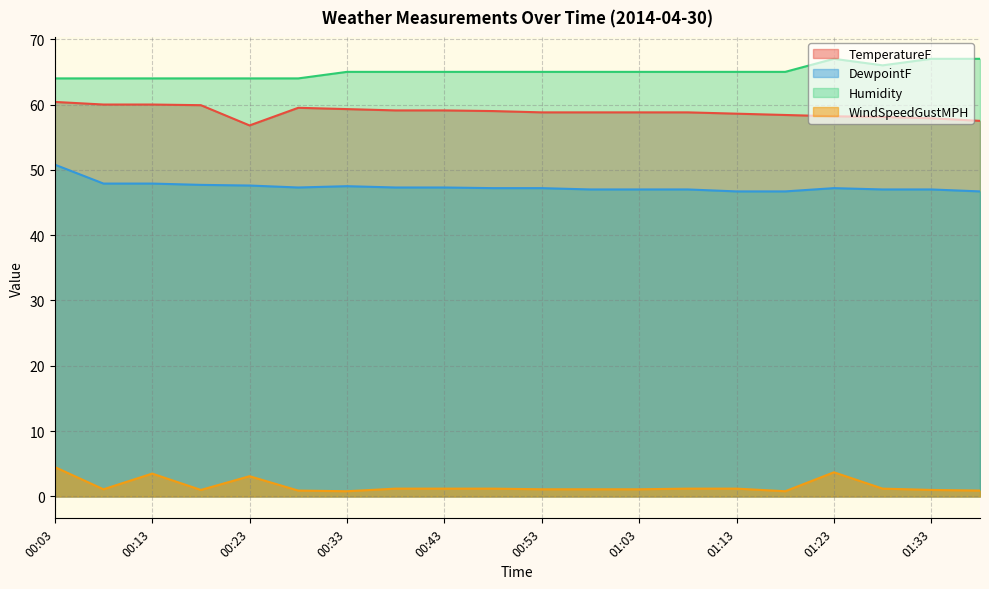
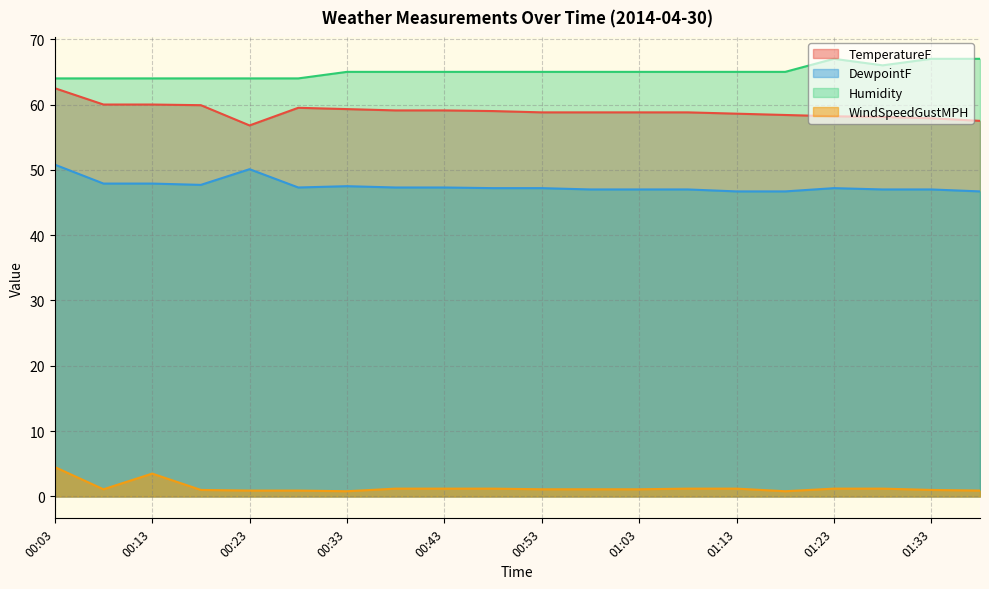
TemperatureF, 00:03: 60 -> 63
DewpointF, 00:23: 48 -> 50
WindSpeedGustMPH, 00:23: 3 -> 1
WindSpeedGustMPH, 01:23: 4 -> 1
